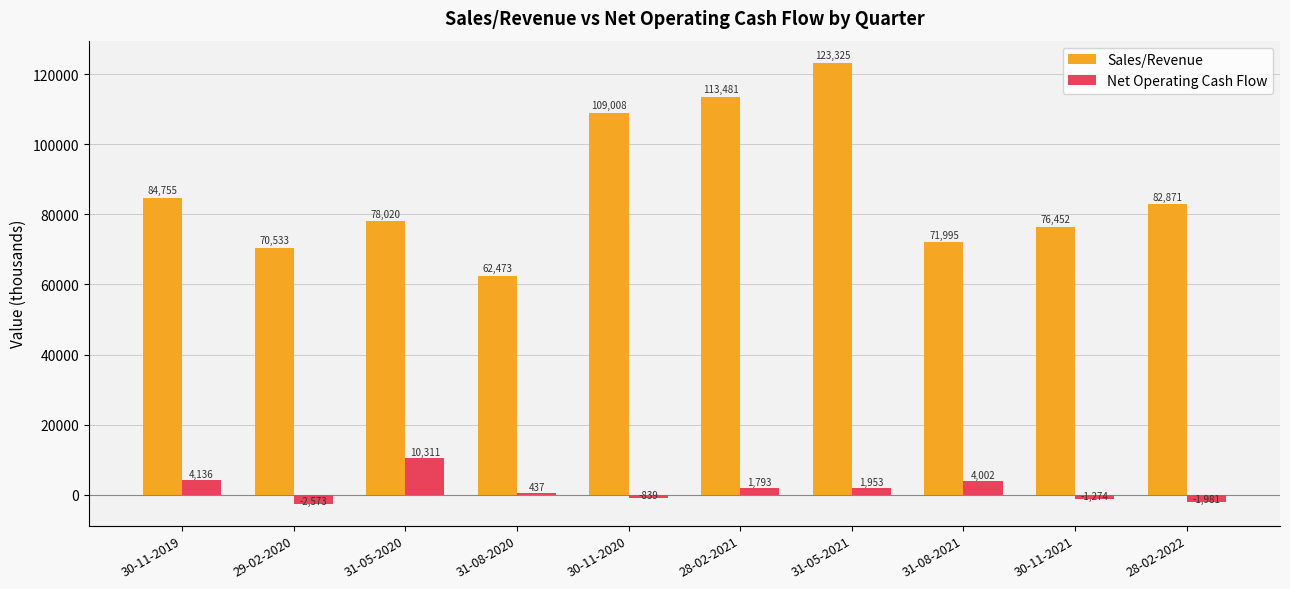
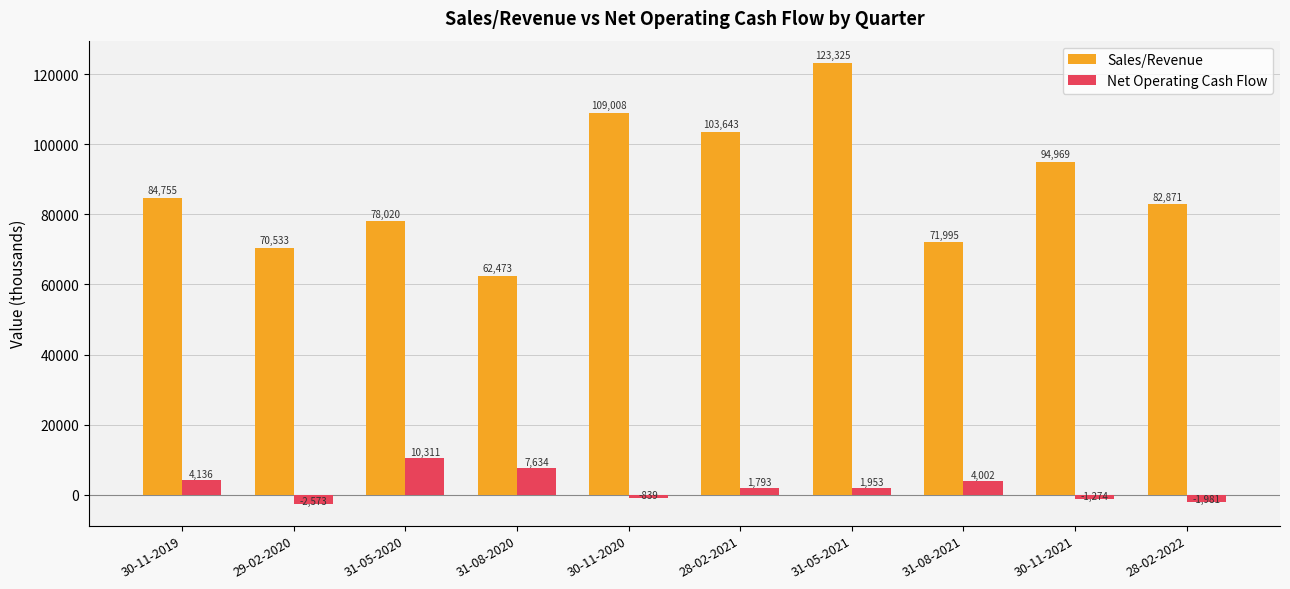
Net Operating Cash Flow, 31-08-2020: 437 -> 7,634
Sales/Revenue, 28-02-2021: 113,481 -> 103,643
Sales/Revenue, 30-11-2021: 76,452 -> 94,969
